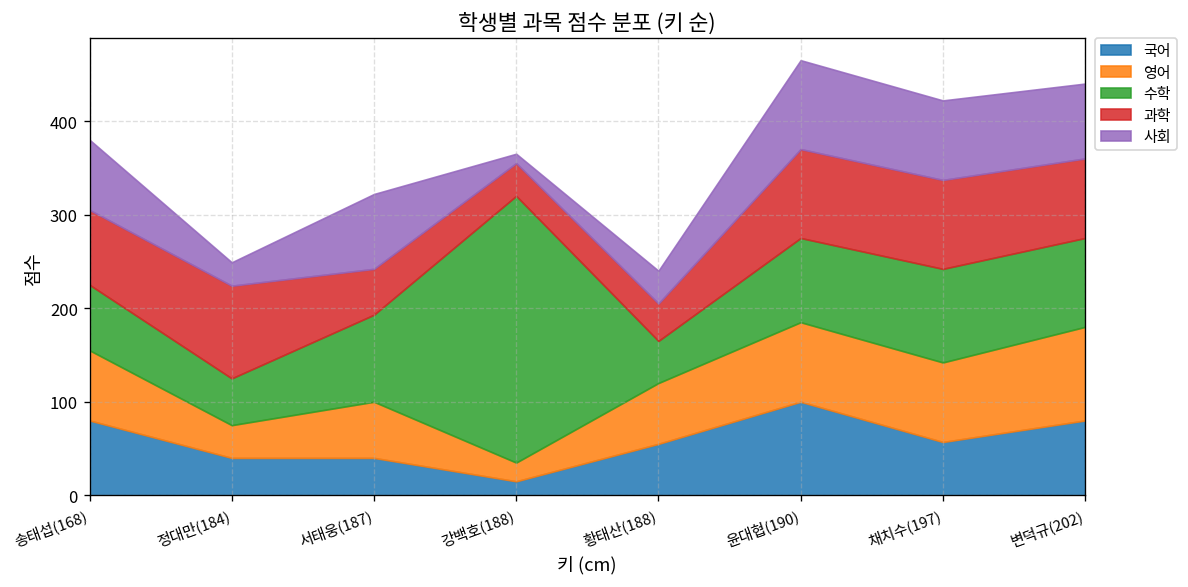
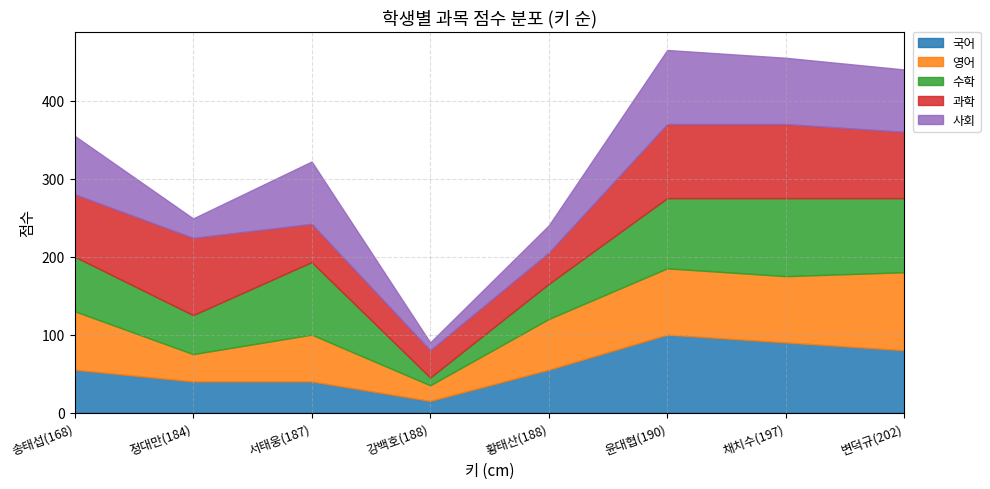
국어, 송태섭(168): 80 -> 60
수학, 강백호(188): 290 -> 10
국어, 채치수(197): 60 -> 90
